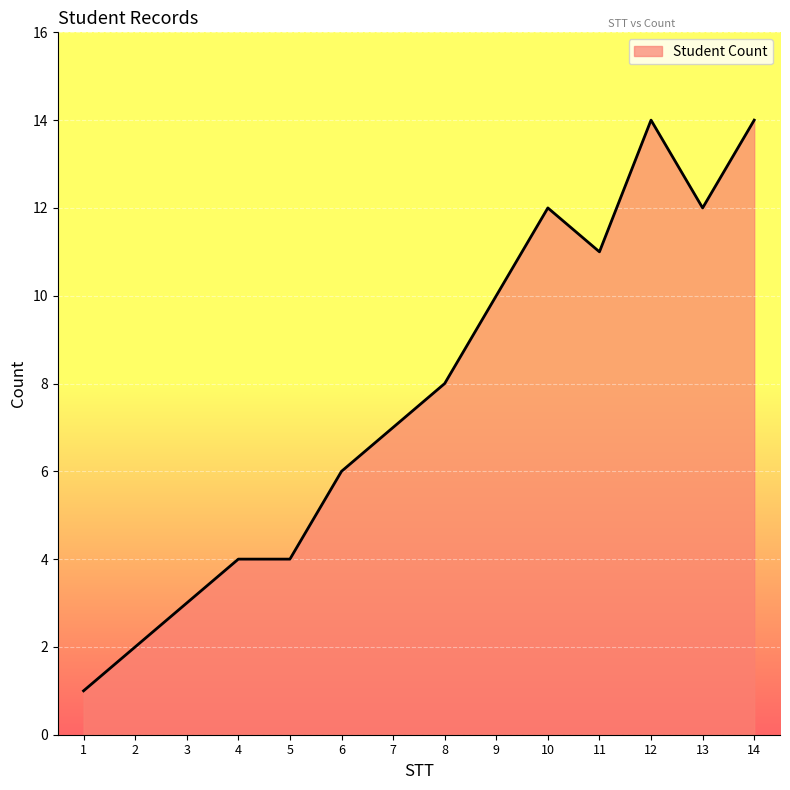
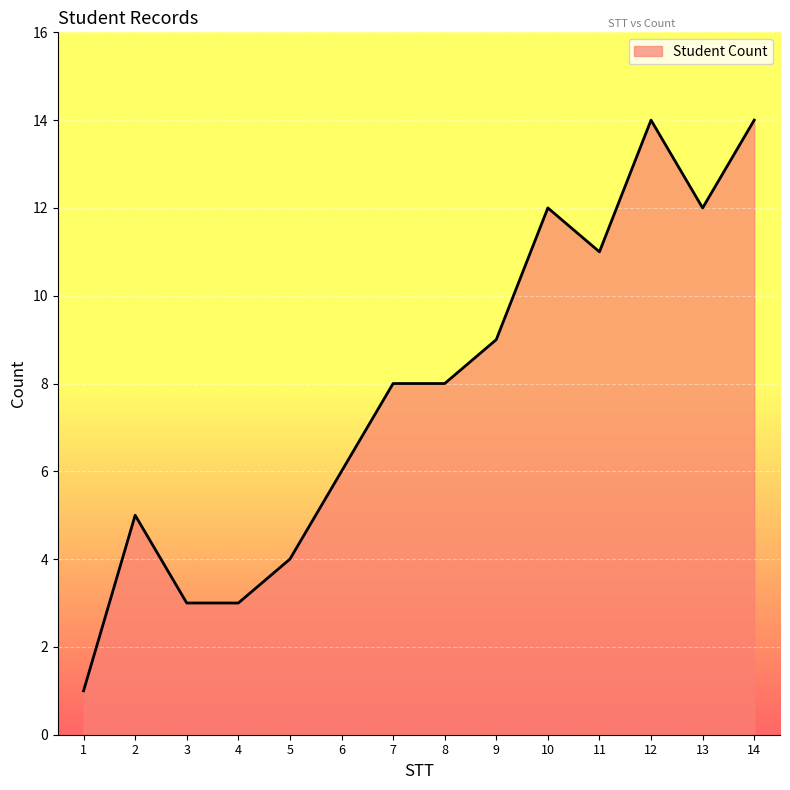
2: 2 -> 5
4: 4 -> 3
7: 7 -> 8
9: 10 -> 9
